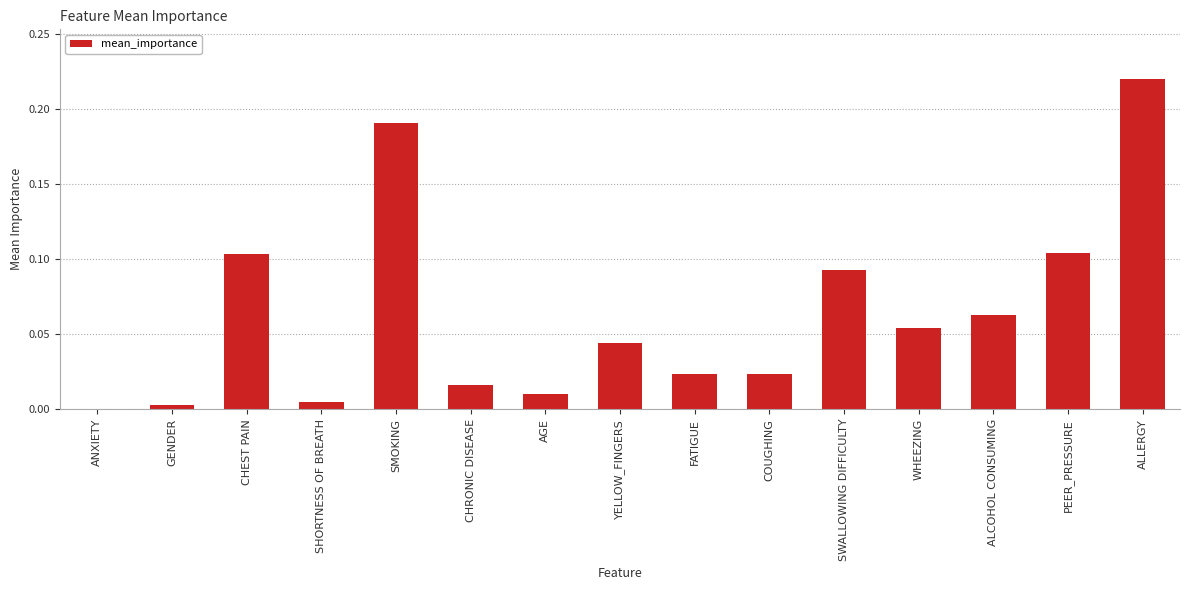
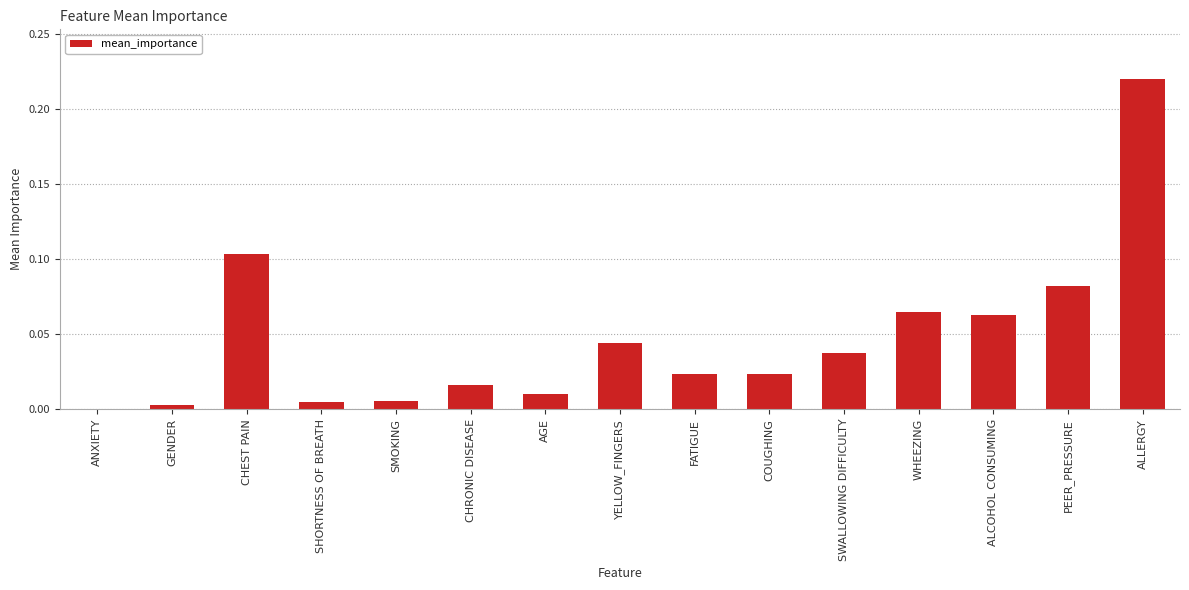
SMOKING: 0.191 -> 0.006
SWALLOWING DIFFICULTY: 0.092 -> 0.037
WHEEZING: 0.054 -> 0.065
PEER_PRESSURE: 0.104 -> 0.082
